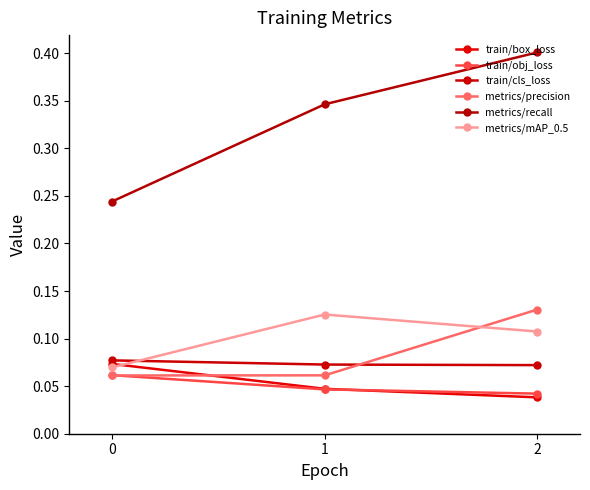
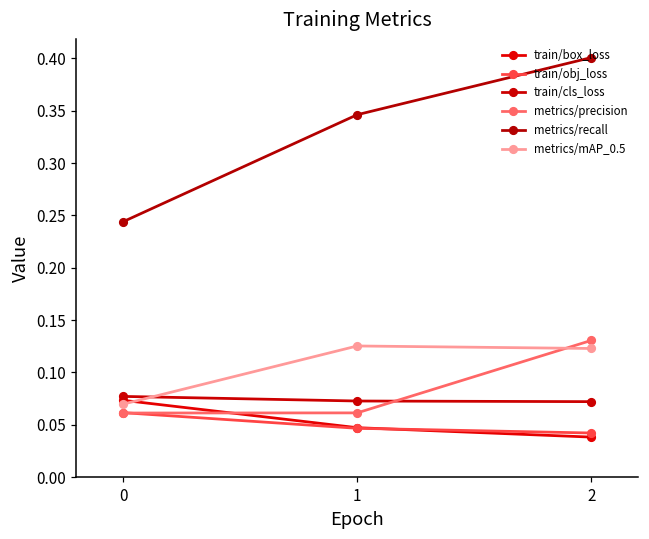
metrics/mAP_0.5, 2: 0.11 -> 0.12
